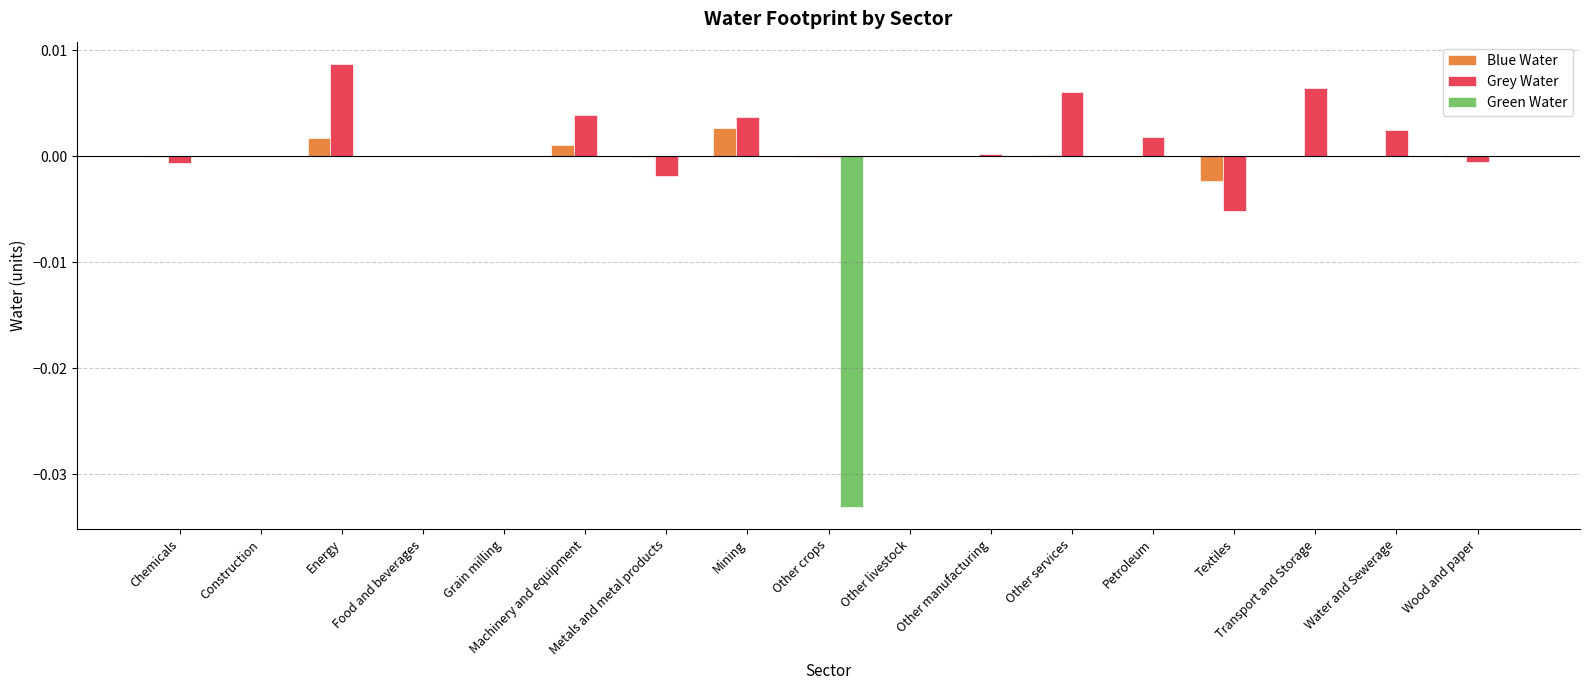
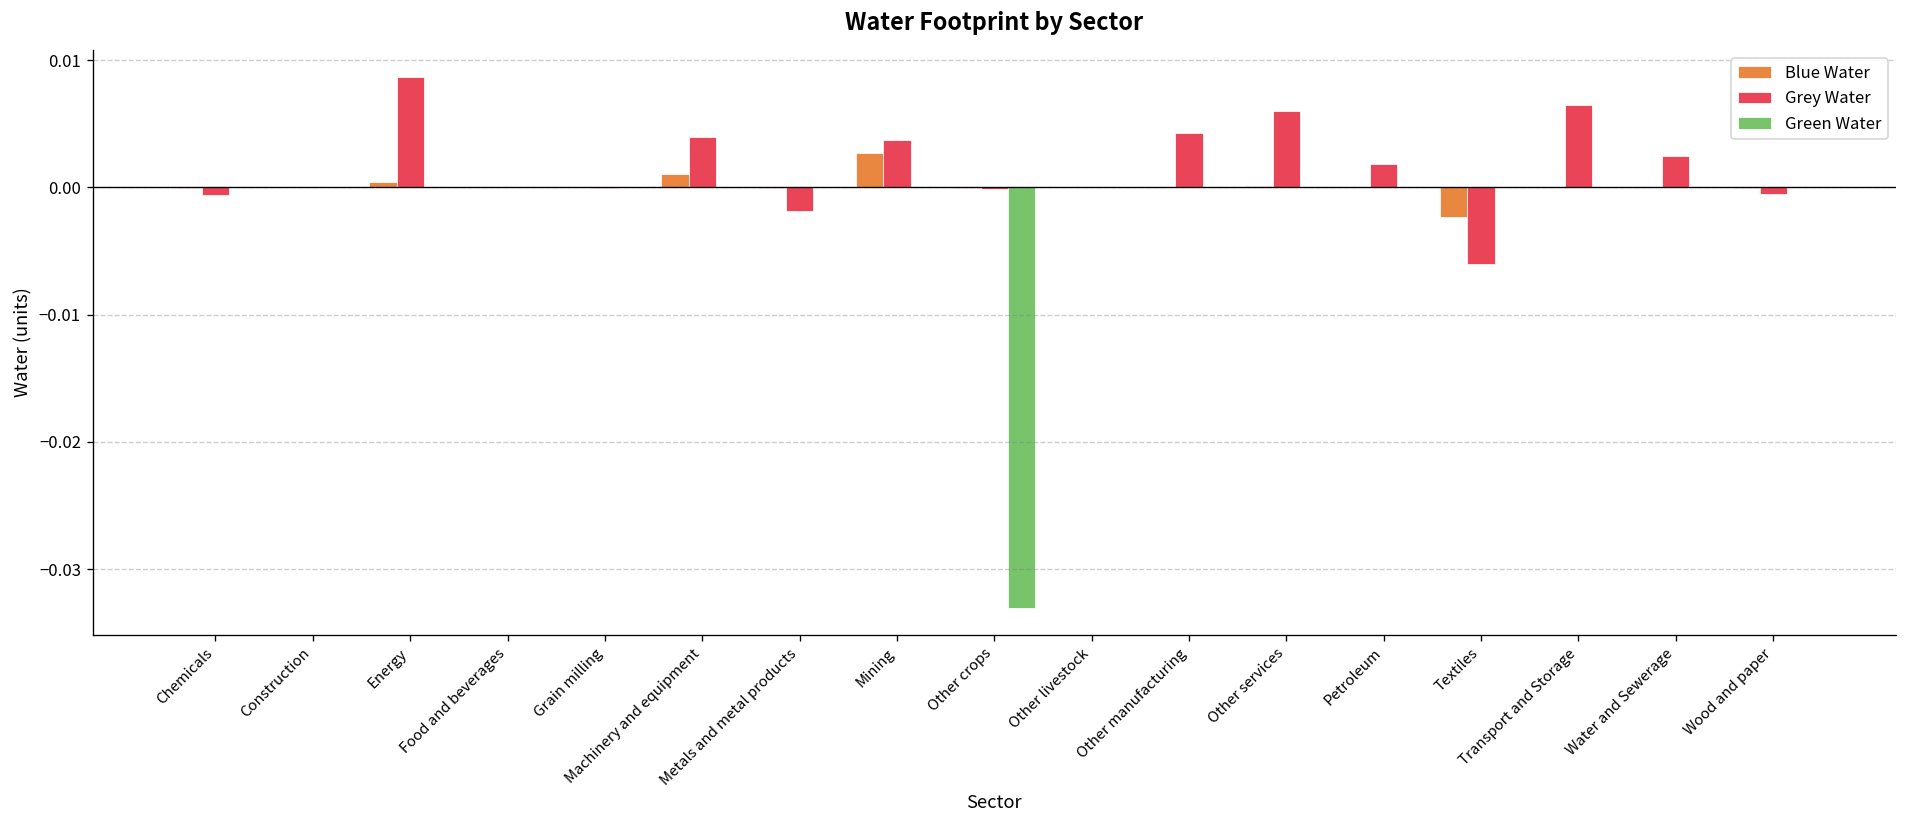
Blue Water, Energy: 0.0018 -> 0.0005
Grey Water, Other manufacturing: 0.0002 -> 0.0043
Grey Water, Textiles: -0.0052 -> -0.0060
